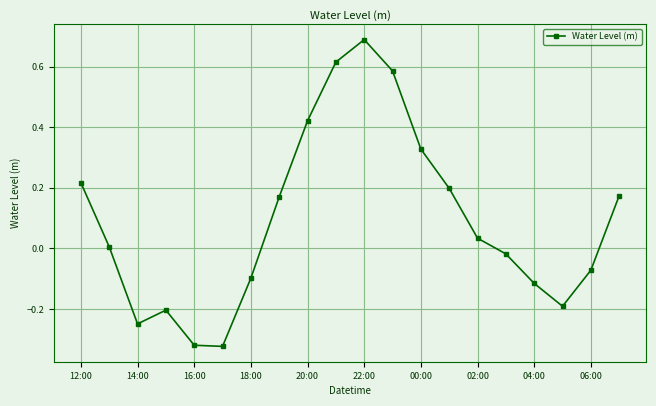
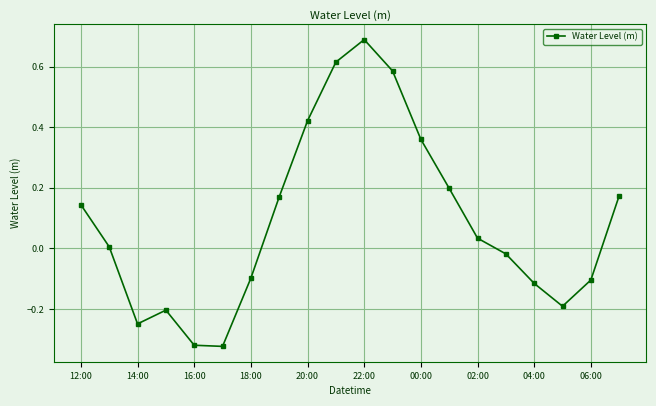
12:00: 0.22 -> 0.14
00:00: 0.33 -> 0.36
06:00: -0.07 -> -0.10
